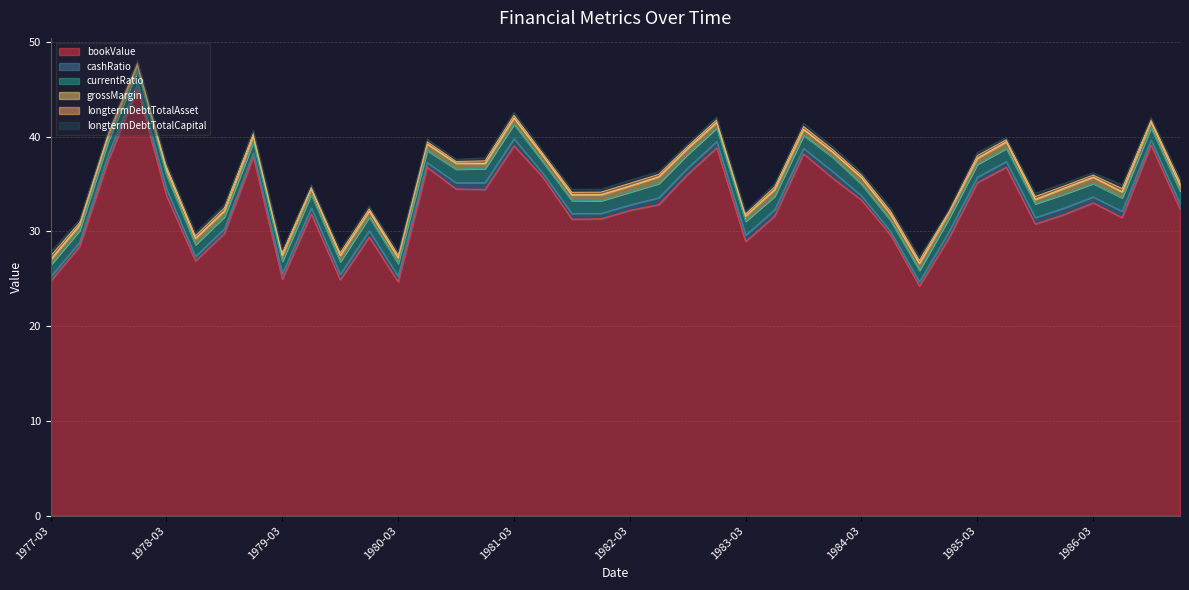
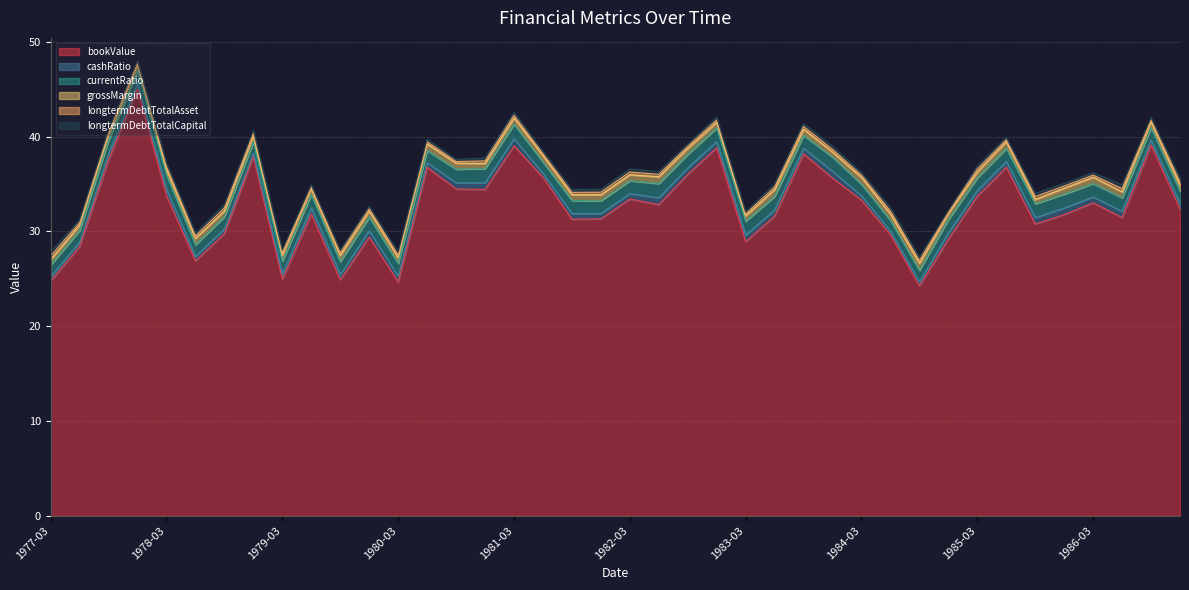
bookValue, 1982-03: 32 -> 33
bookValue, 1985-03: 35 -> 34
